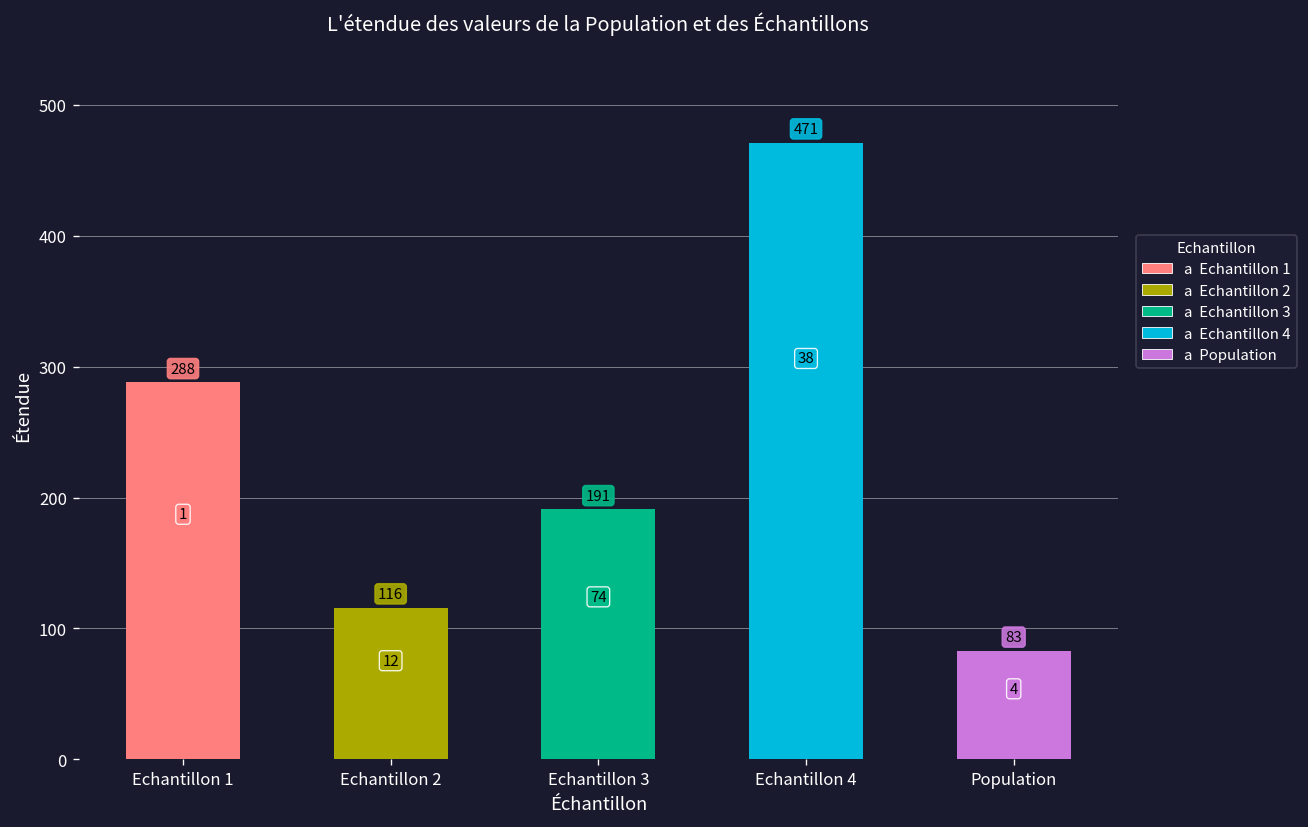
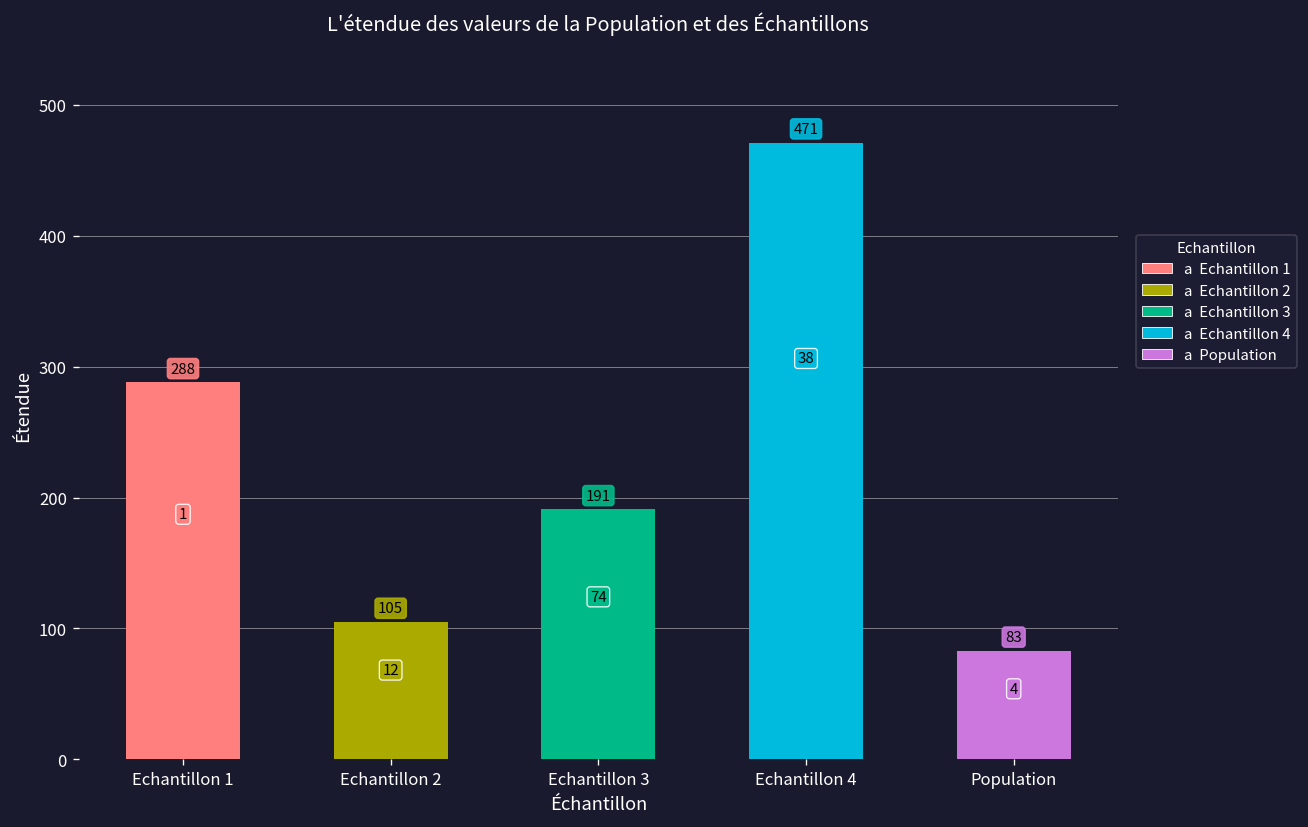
Echantillon 2: 116 -> 105
